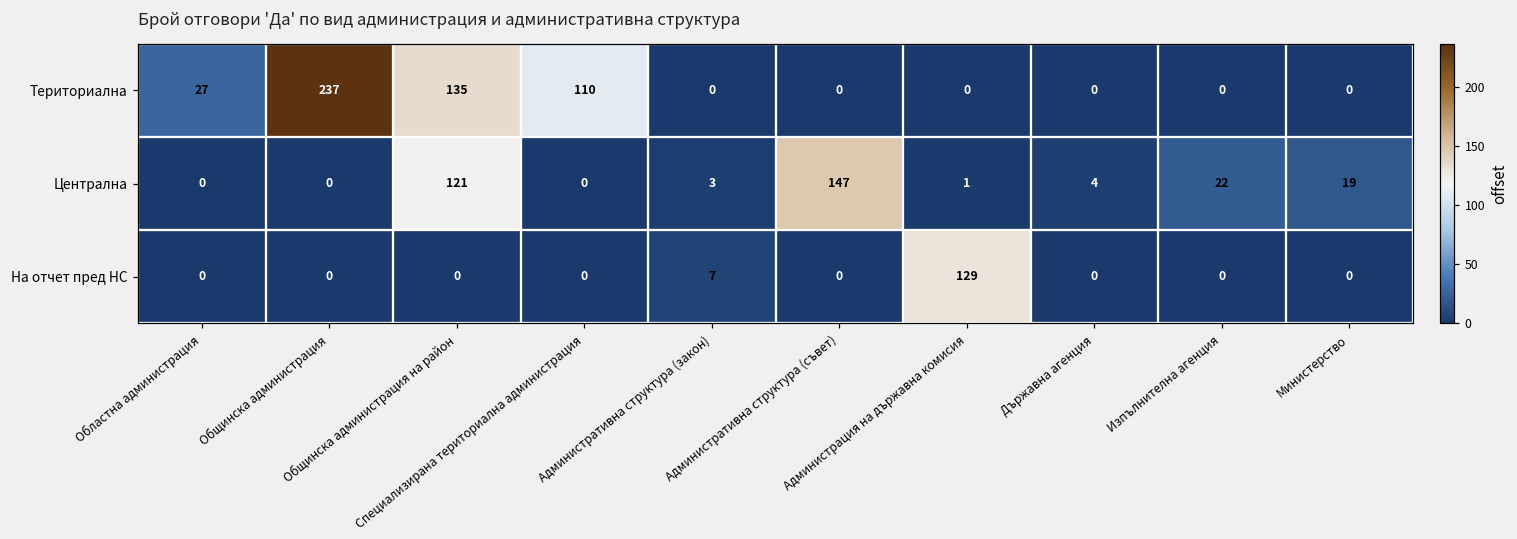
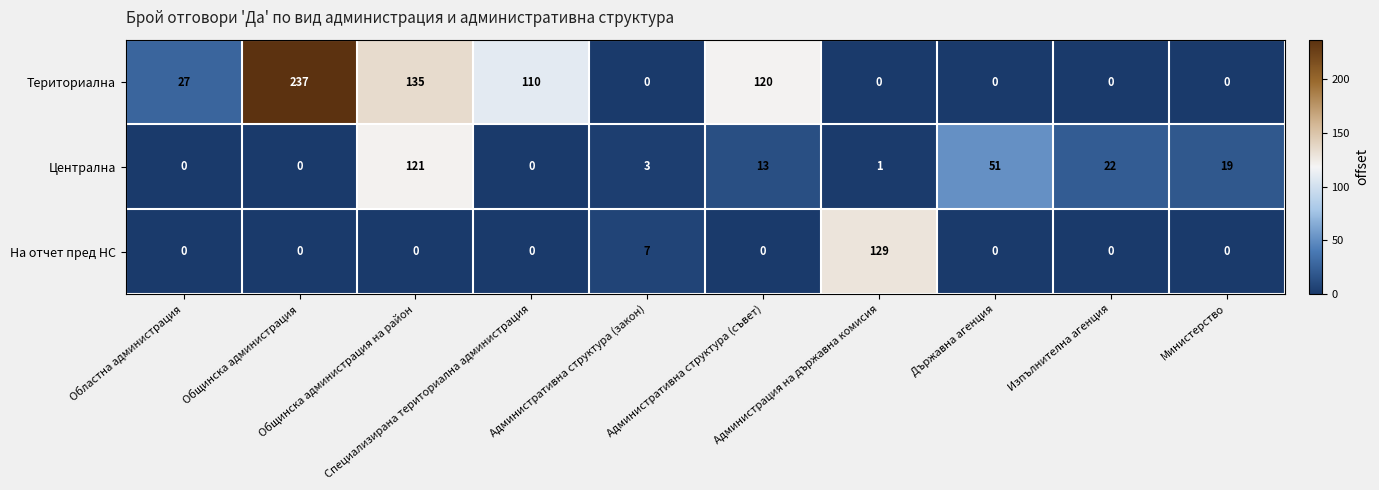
Териториална, Административна структура (съвет): 0 -> 120
Централна, Административна структура (съвет): 147 -> 13
Централна, Държавна агенция: 4 -> 51
